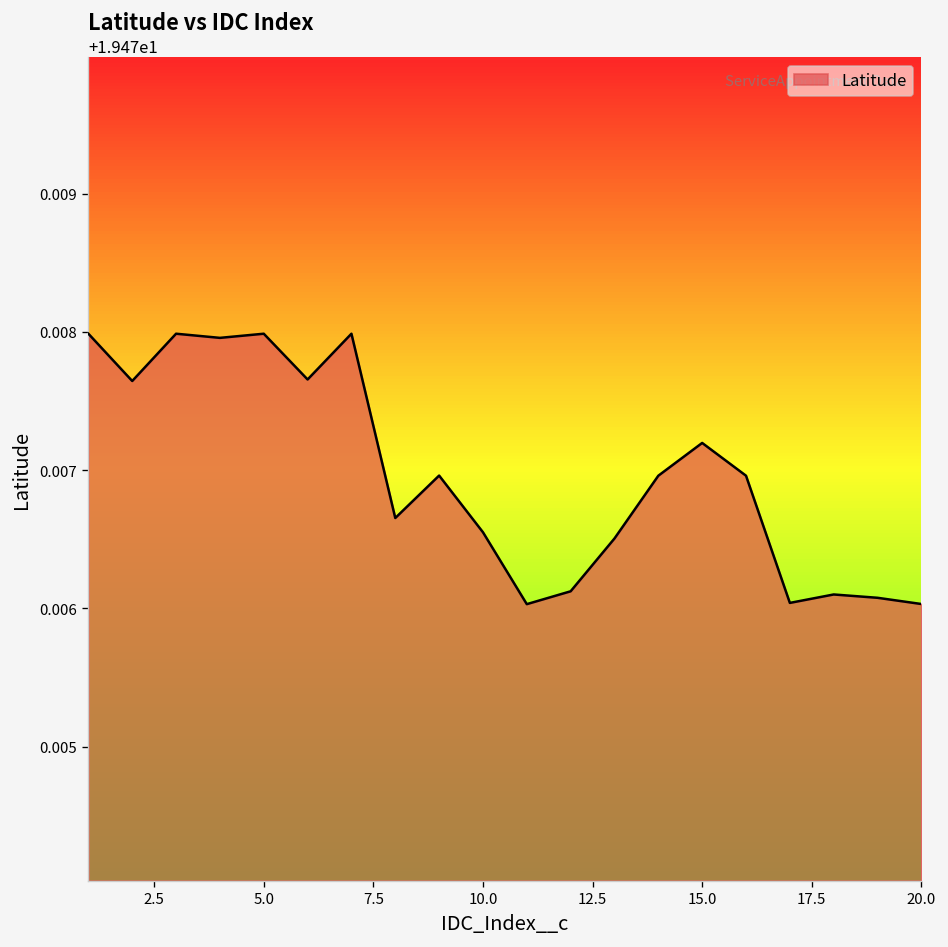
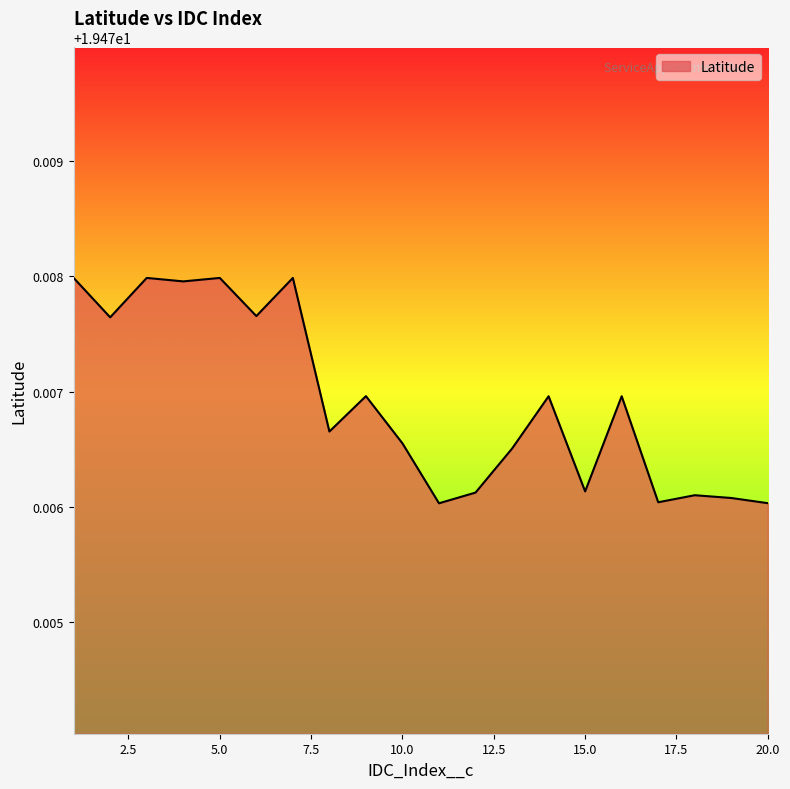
15.0: 19.47720 -> 19.47613
